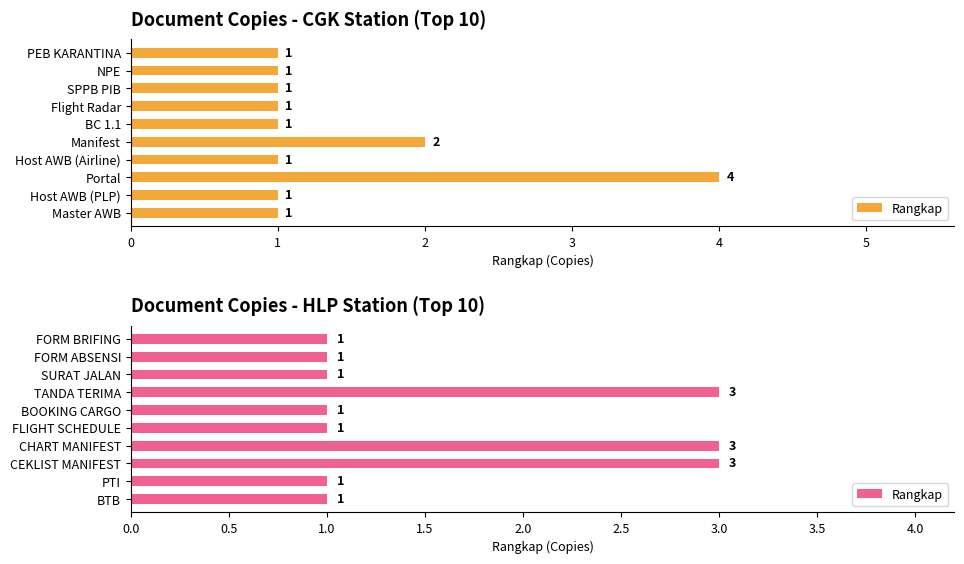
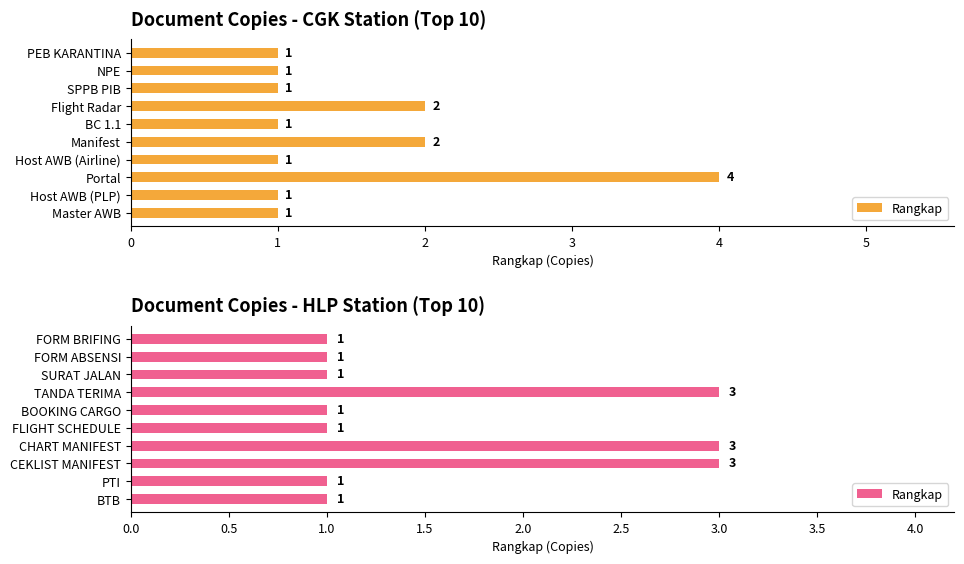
Document Copies - CGK Station (Top 10), Flight Radar: 1 -> 2
